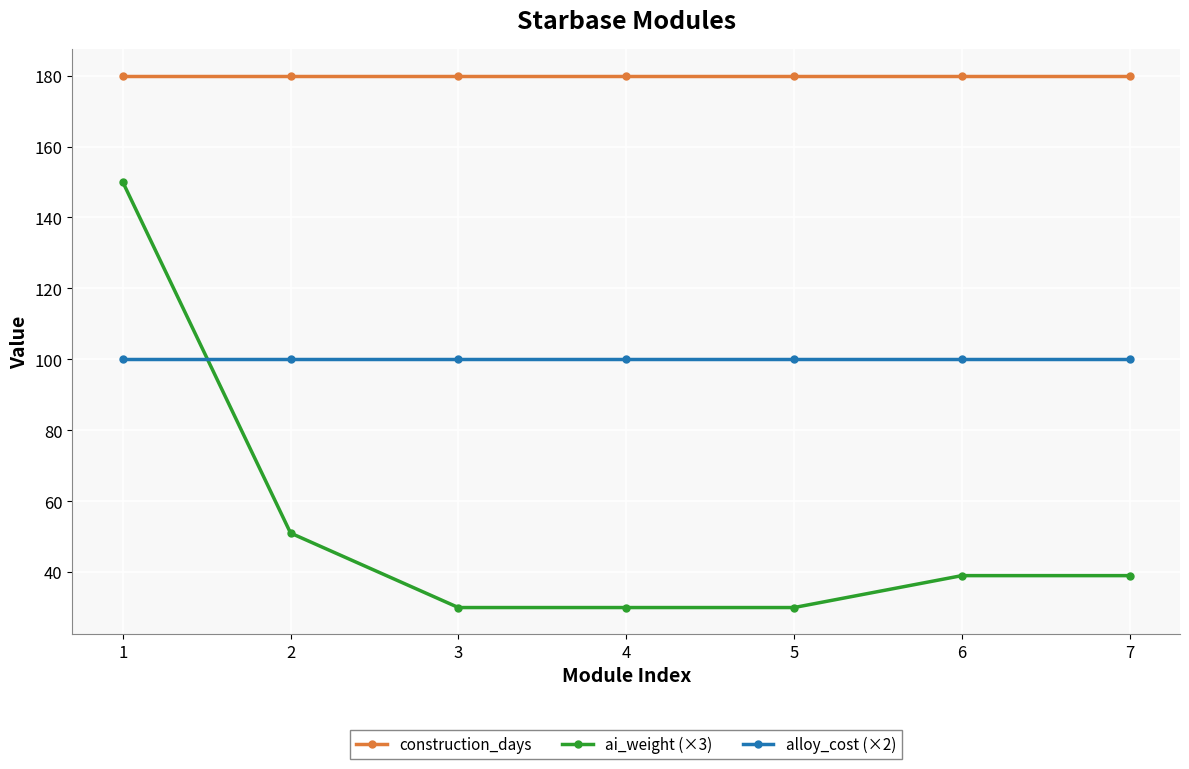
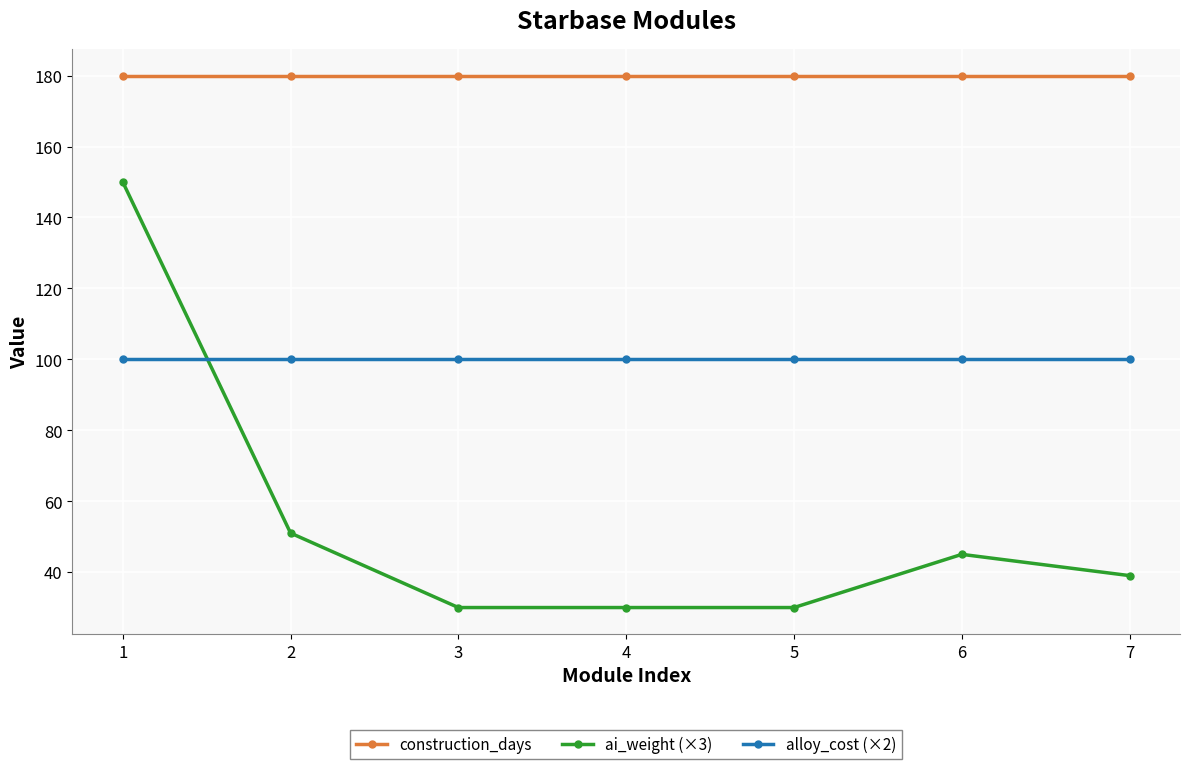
ai_weight (×3), 6: 39 -> 45
